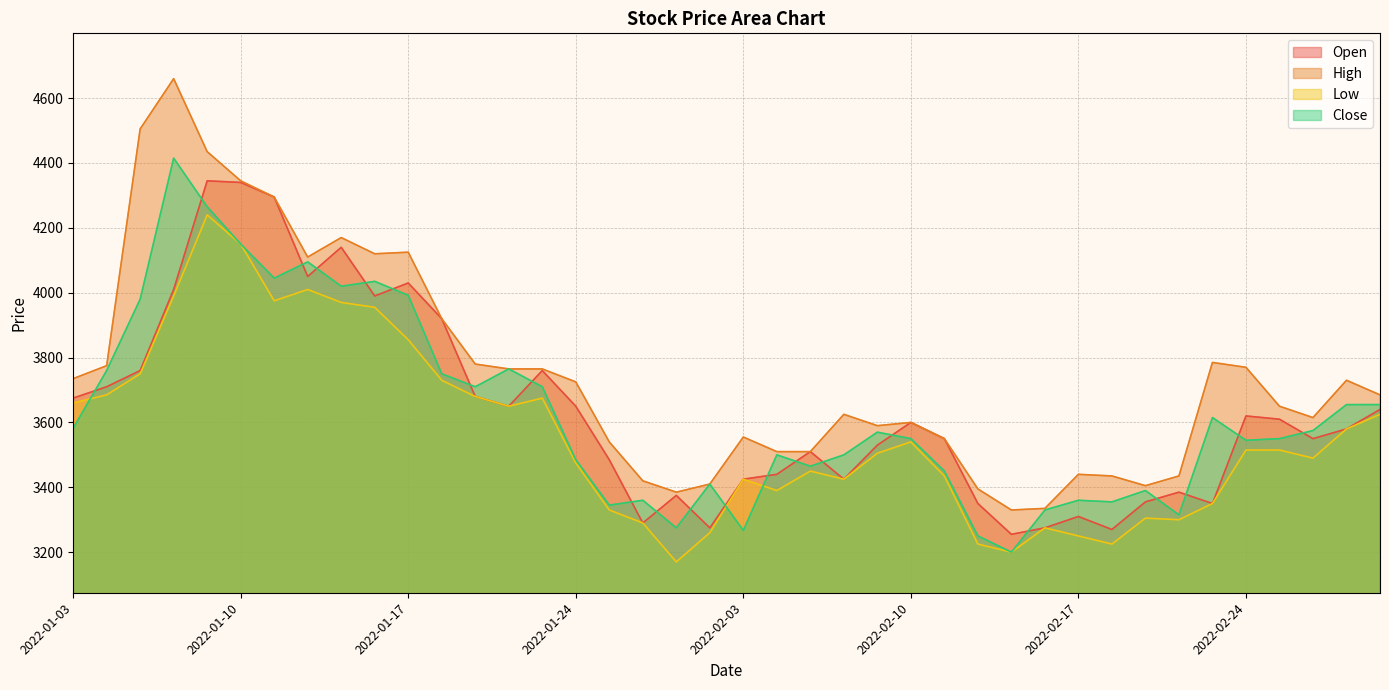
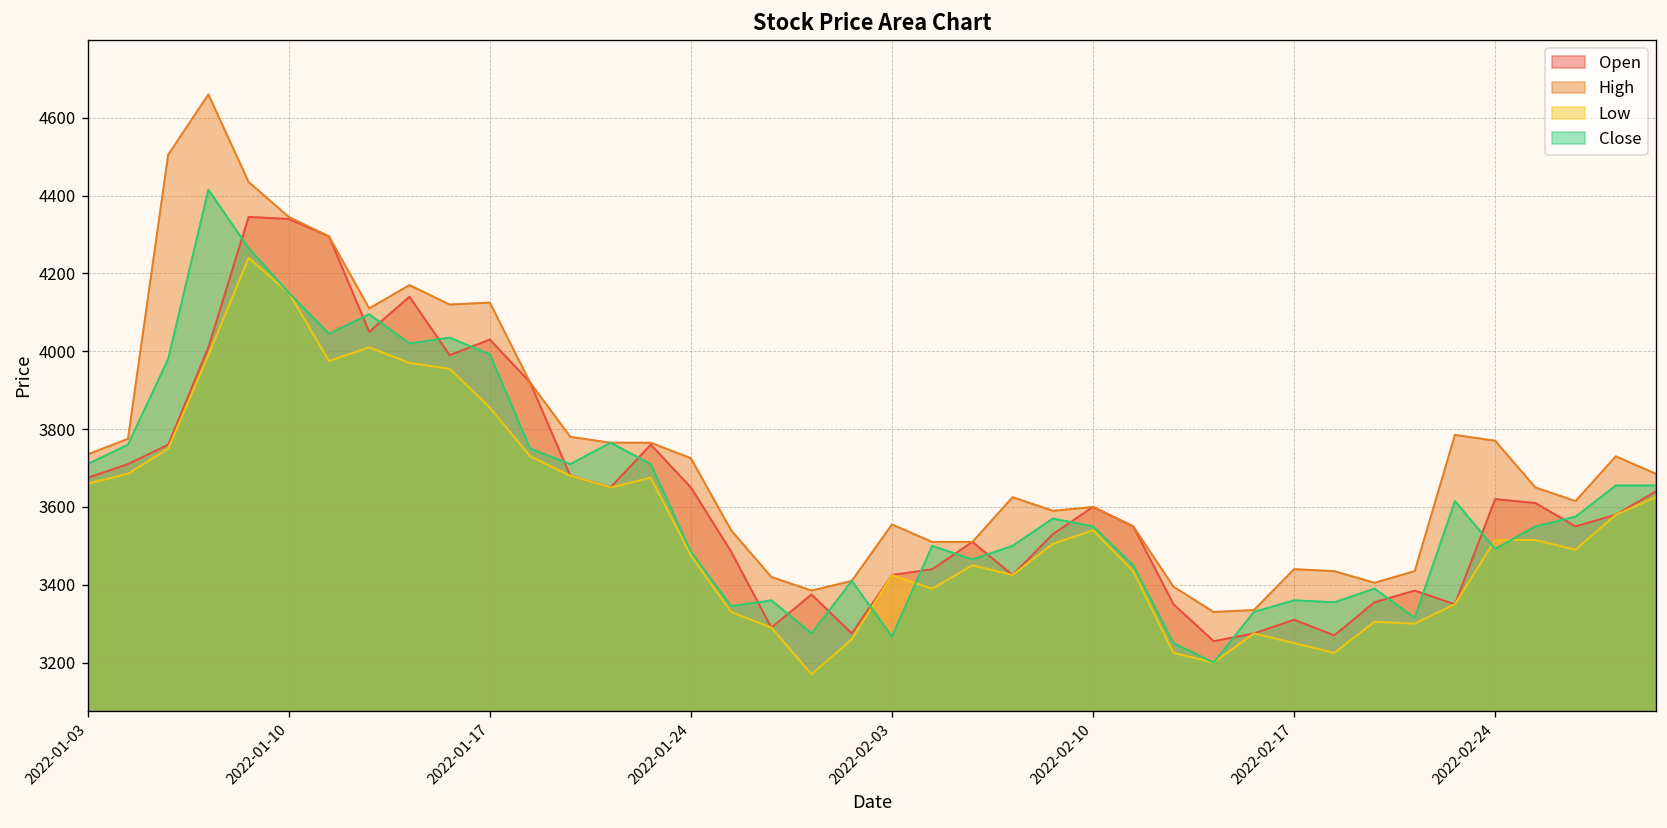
Close, 2022-01-03: 3580 -> 3710
Close, 2022-02-24: 3550 -> 3490
